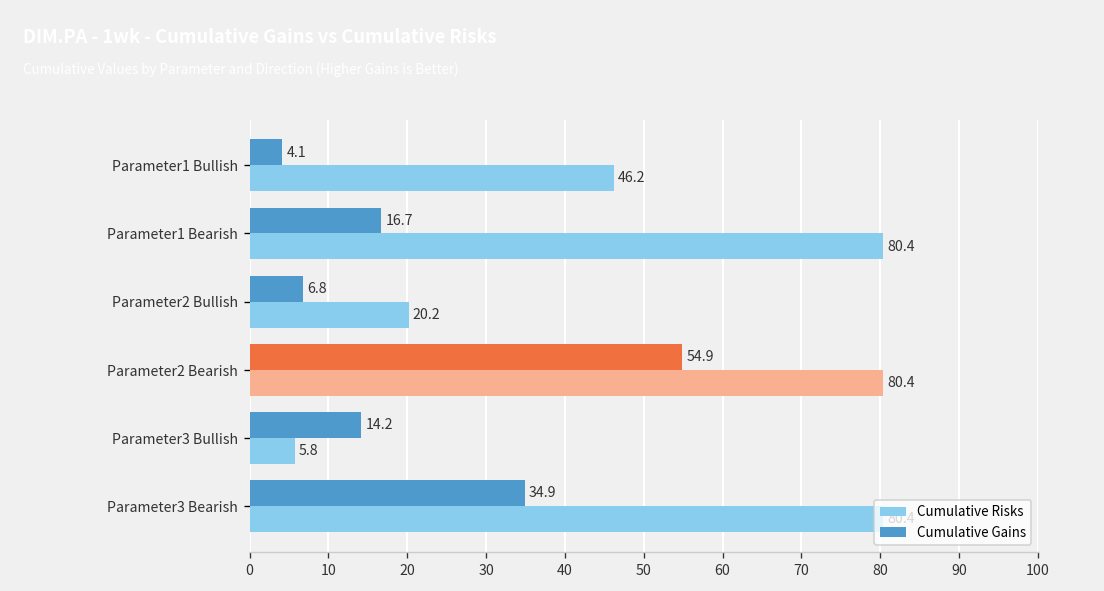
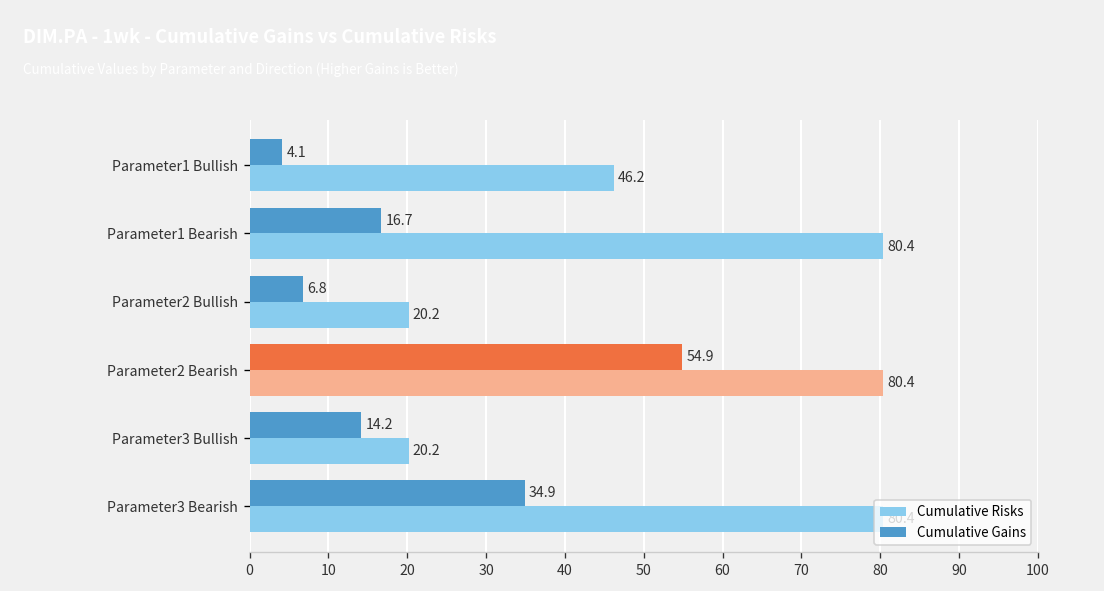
Cumulative Risks, Parameter3 Bullish: 5.8 -> 20.2
